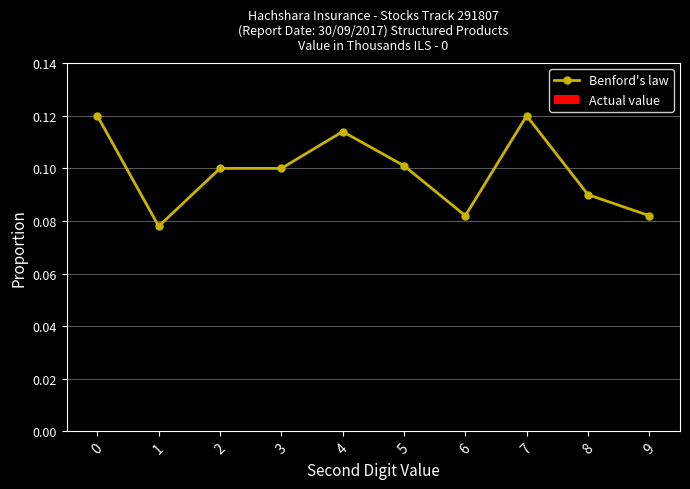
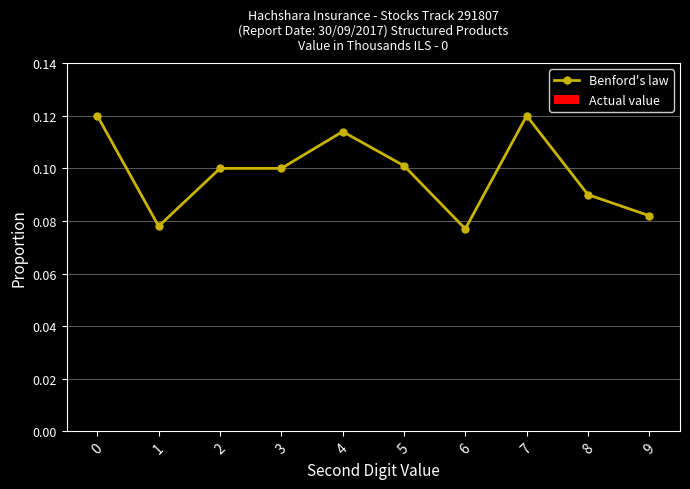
Benford's law, 6: 0.082 -> 0.077
